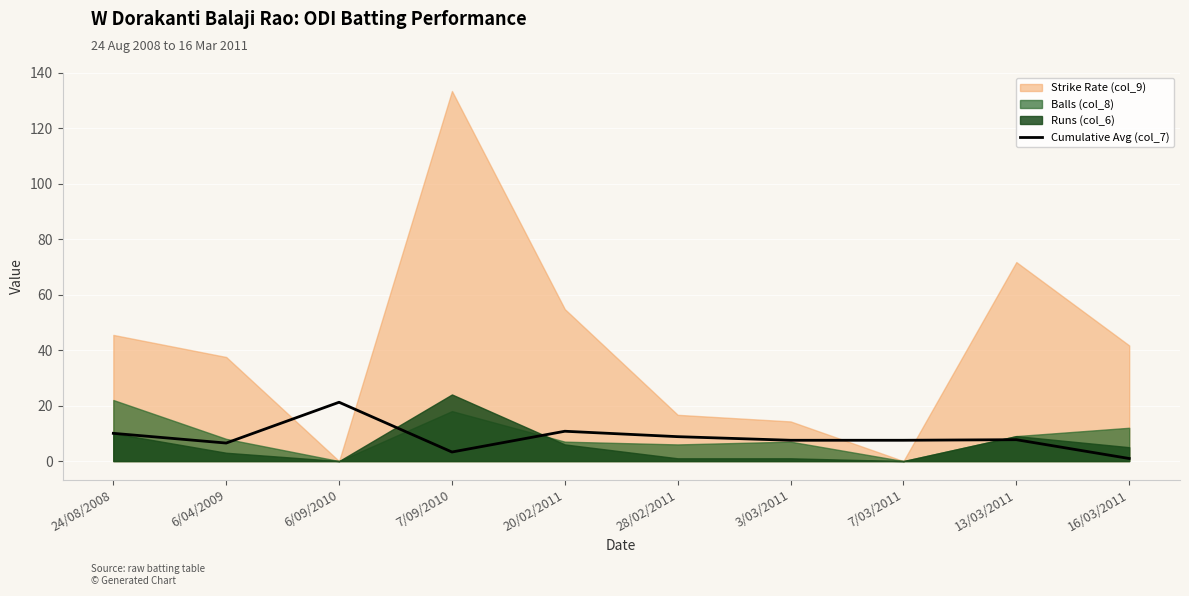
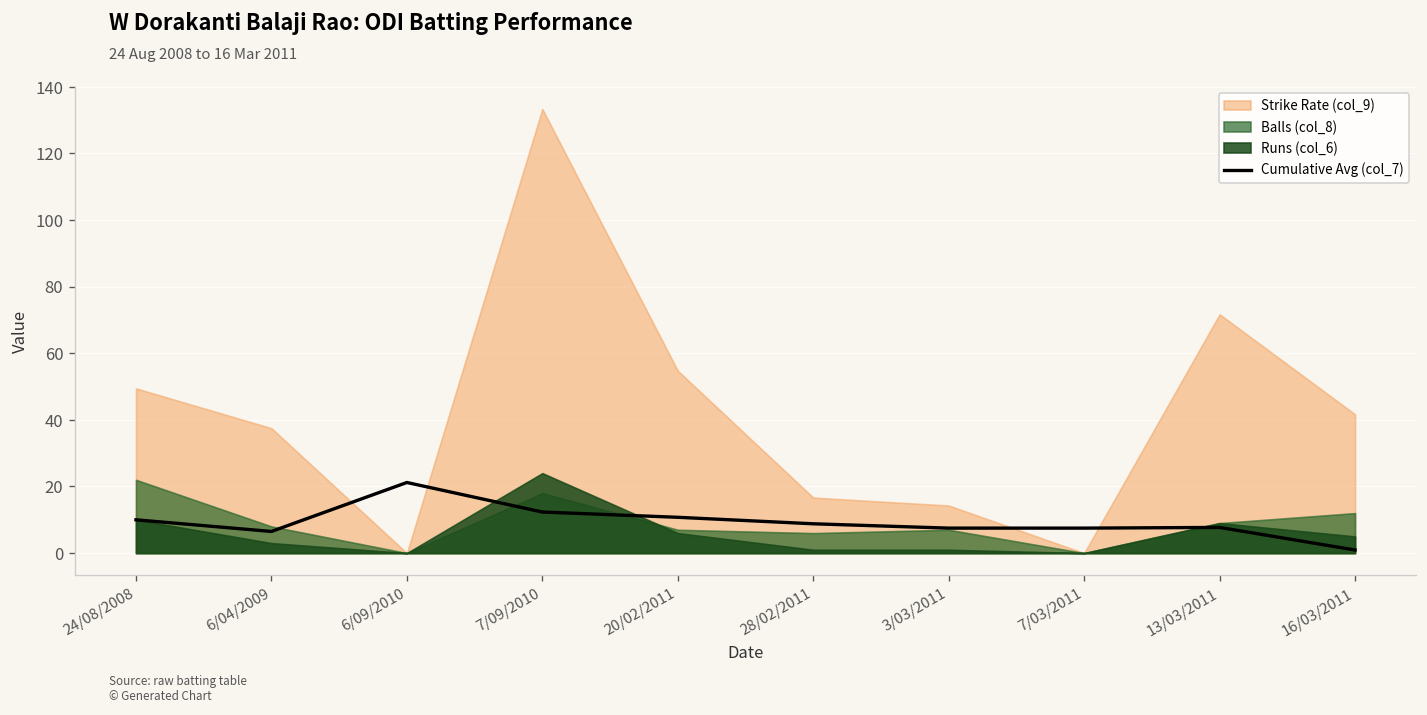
Strike Rate (col_9), 24/08/2008: 45 -> 49
Cumulative Avg (col_7), 7/09/2010: 3 -> 12
